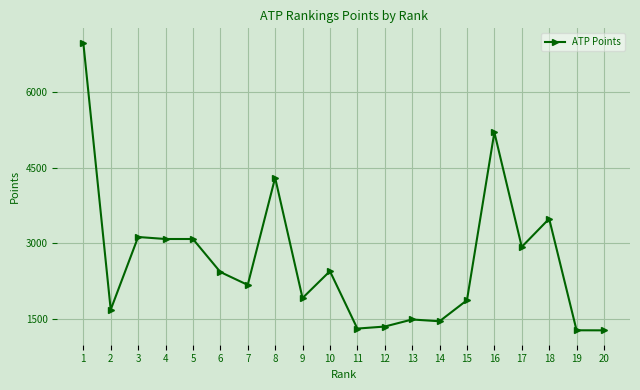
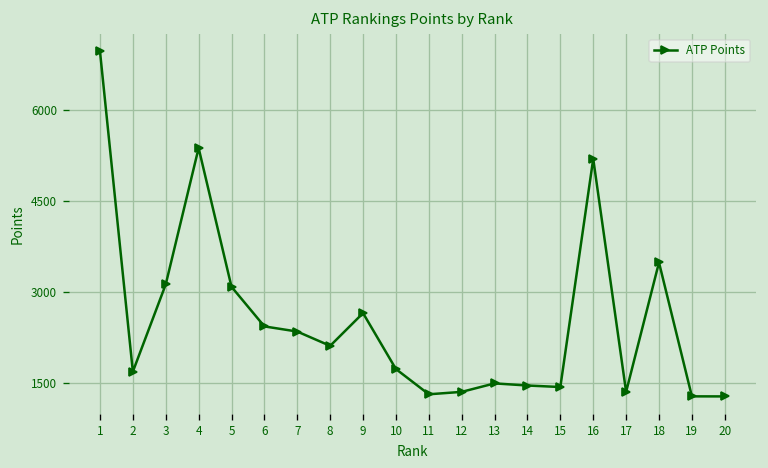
4: 3100 -> 5400
7: 2200 -> 2300
8: 4300 -> 2100
9: 1900 -> 2700
10: 2400 -> 1700
15: 1900 -> 1400
17: 2900 -> 1400
